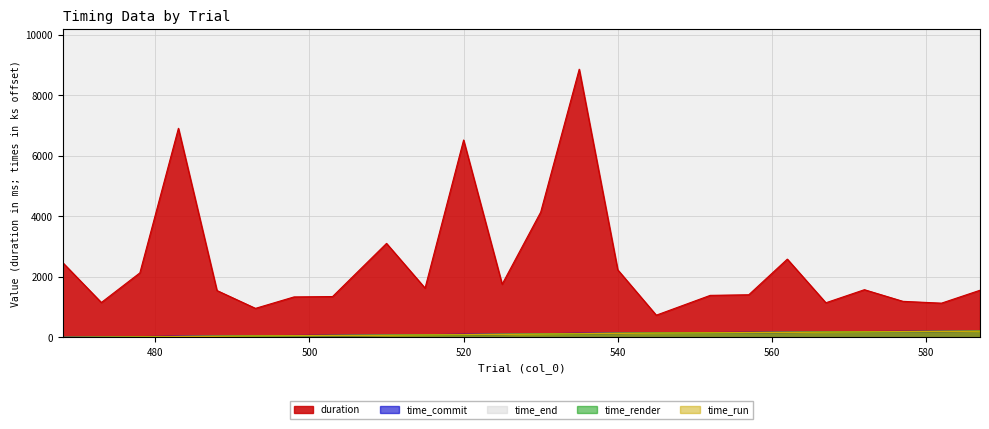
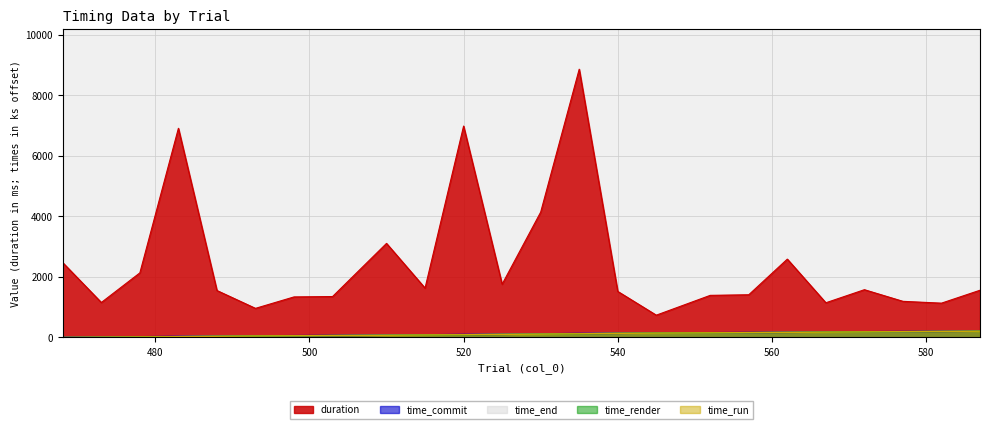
duration, 520: 6500 -> 7000
duration, 540: 2200 -> 1500
